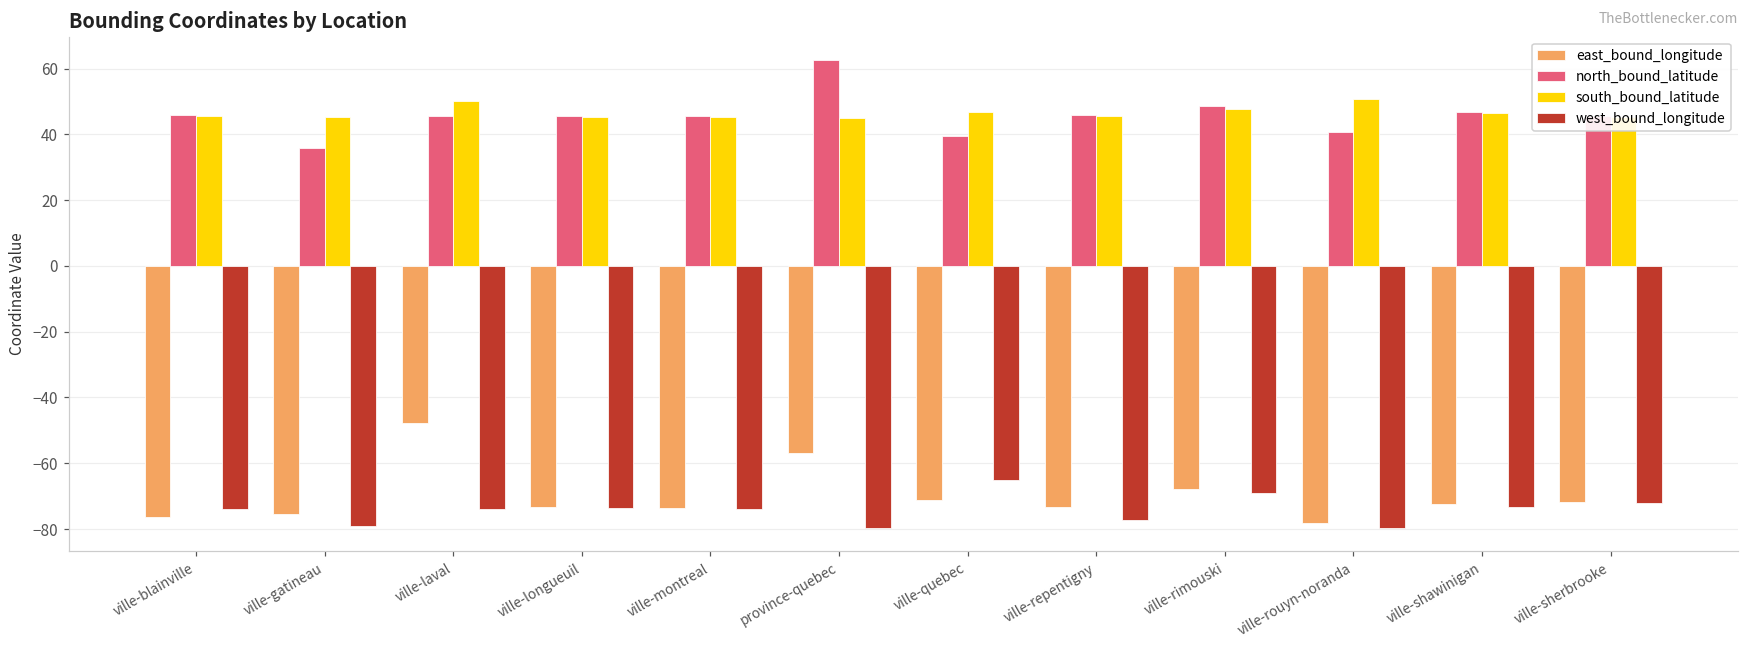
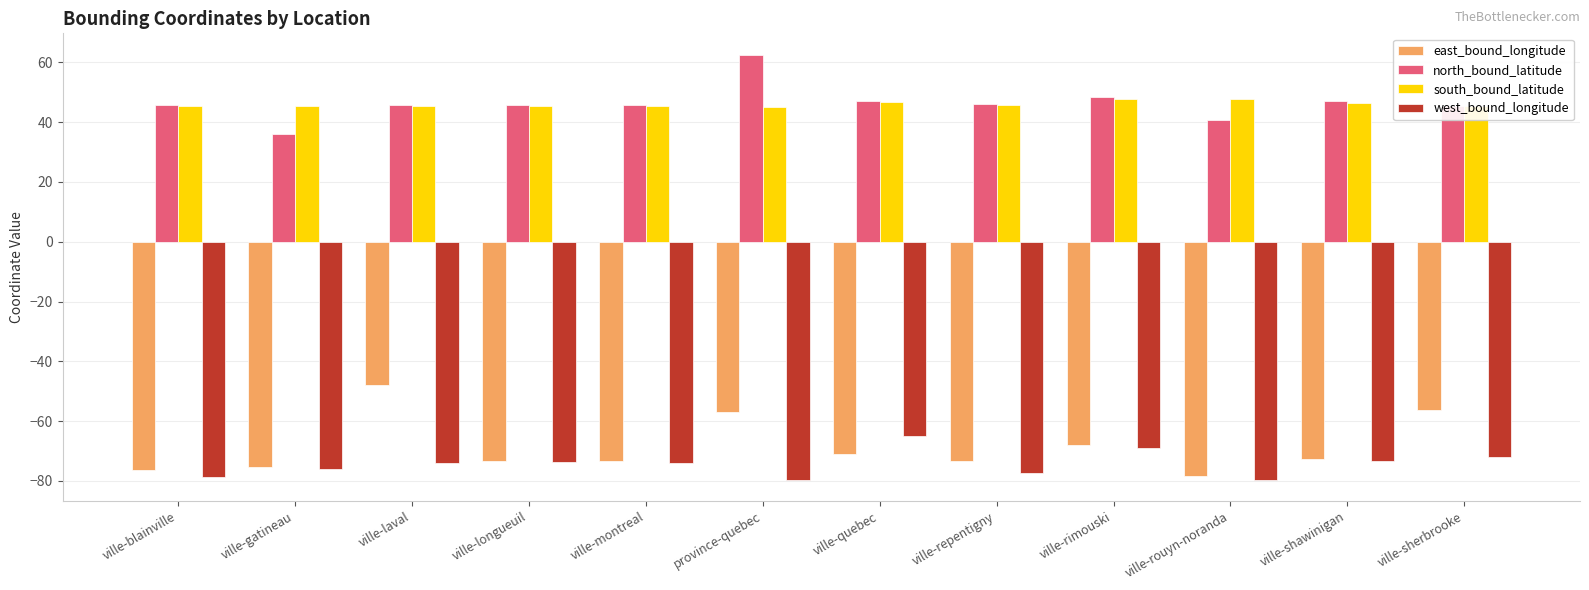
west_bound_longitude, ville-blainville: -74 -> -79
west_bound_longitude, ville-gatineau: -79 -> -76
south_bound_latitude, ville-laval: 50 -> 46
north_bound_latitude, ville-quebec: 39 -> 47
south_bound_latitude, ville-rouyn-noranda: 51 -> 48
east_bound_longitude, ville-sherbrooke: -72 -> -56
